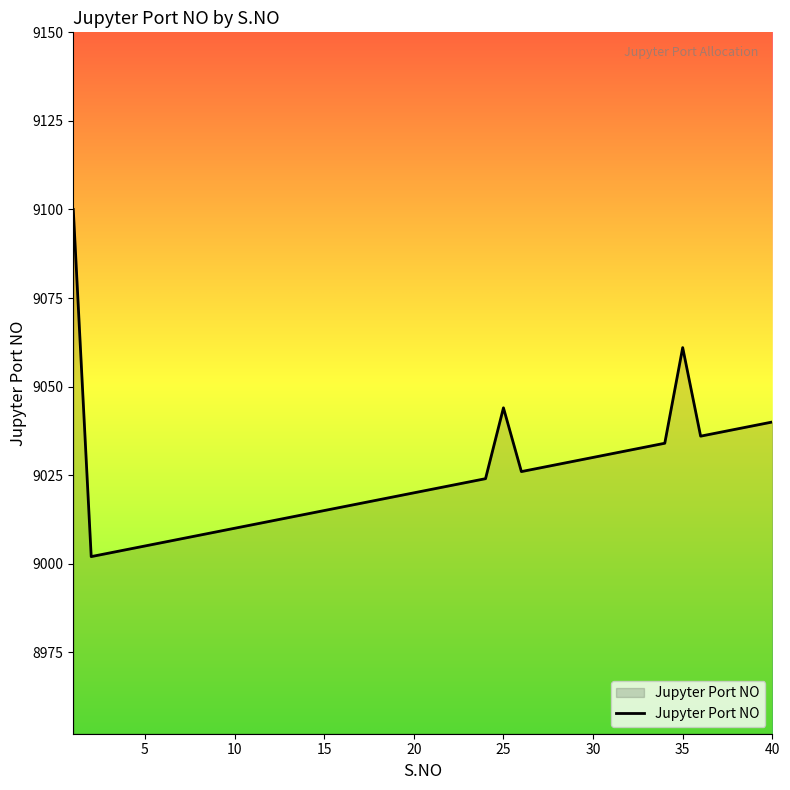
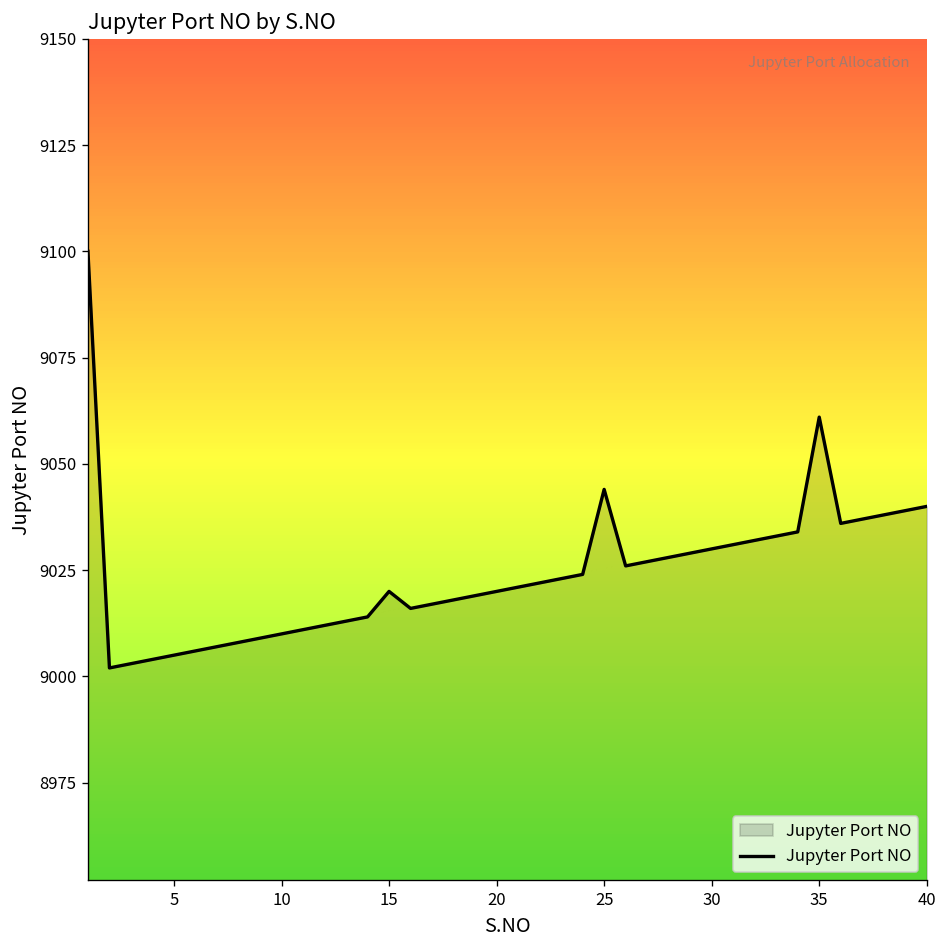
15: 9015 -> 9020
